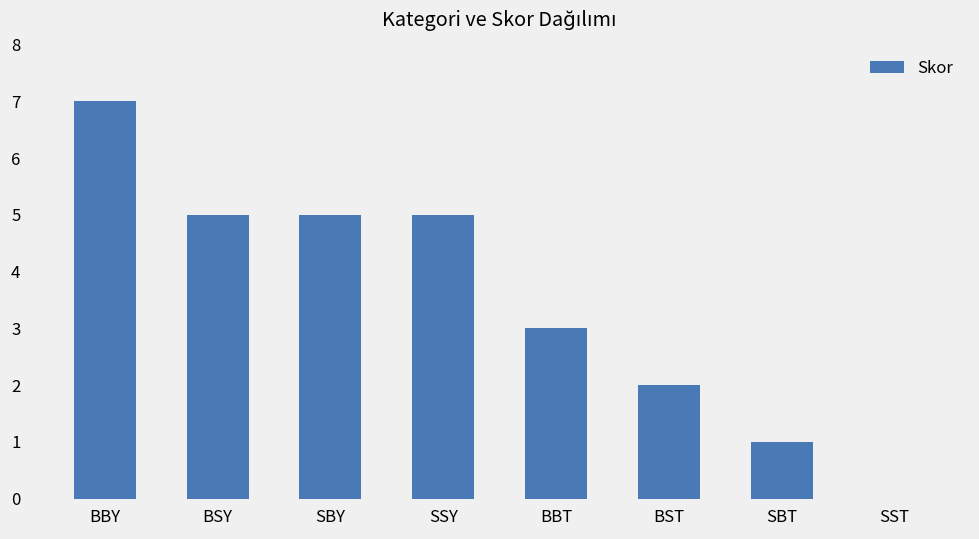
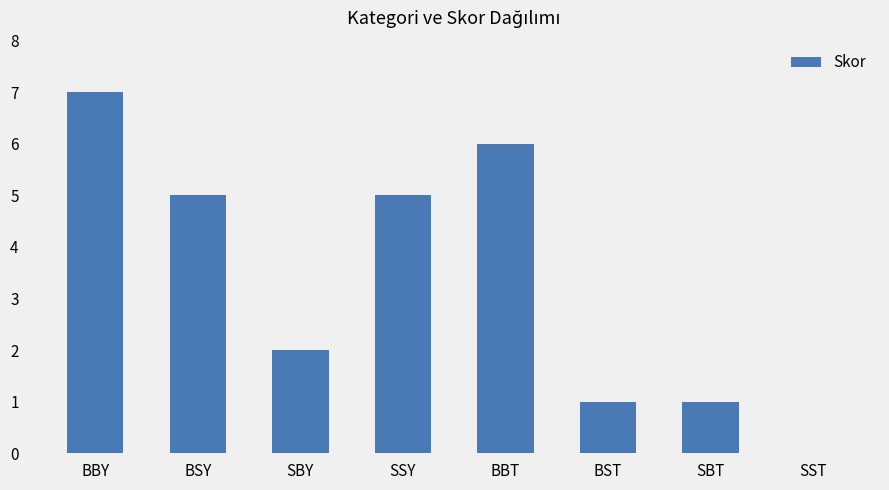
SBY: 5 -> 2
BBT: 3 -> 6
BST: 2 -> 1
